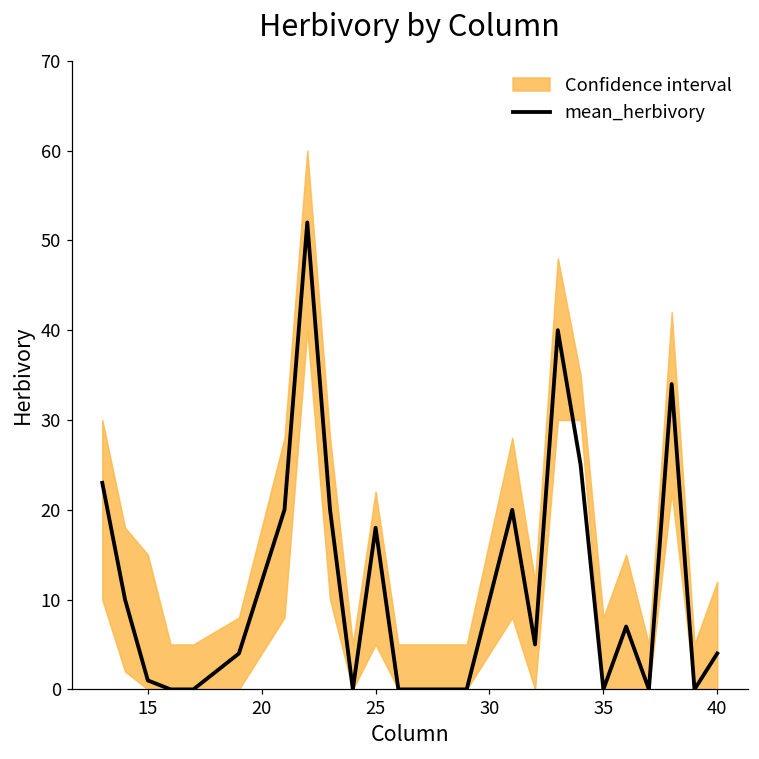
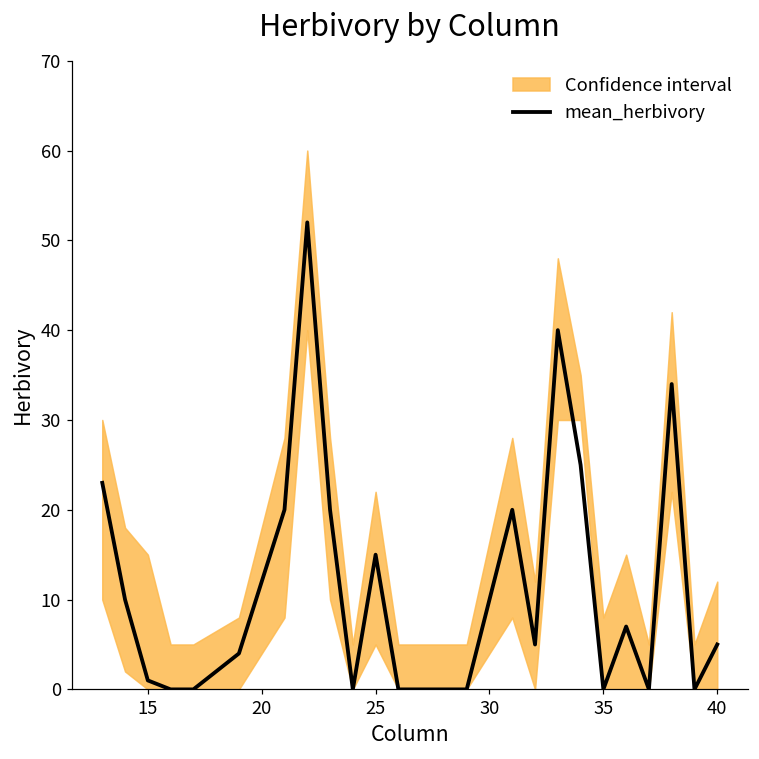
mean_herbivory, 25: 18 -> 15
mean_herbivory, 40: 4 -> 5
